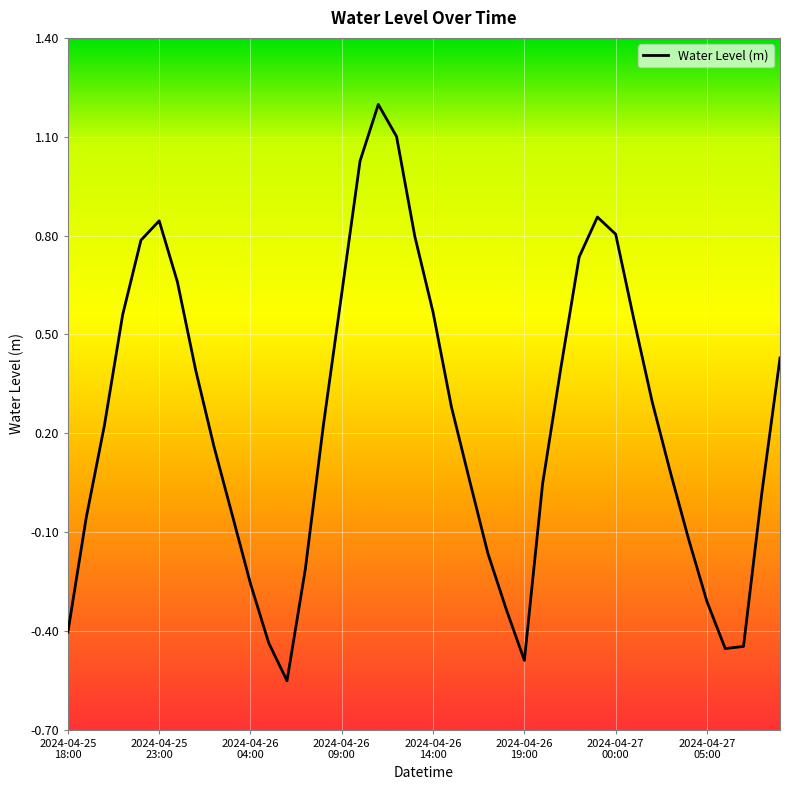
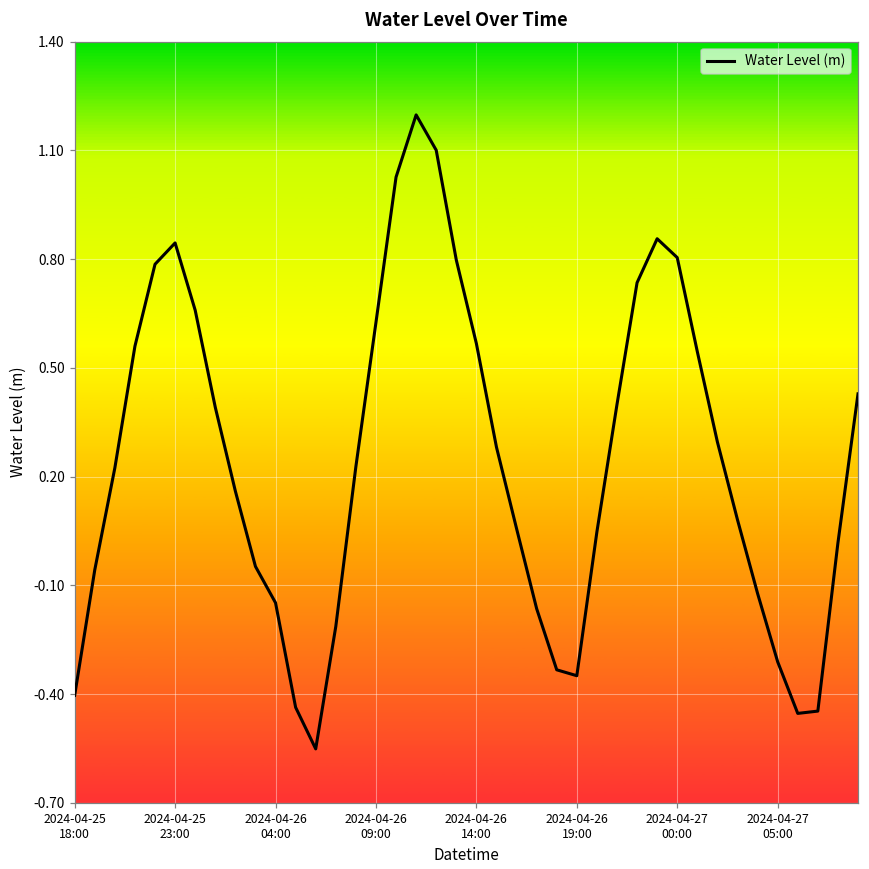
2024-04-26 04:00: -0.26 -> -0.15
2024-04-26 19:00: -0.49 -> -0.35
